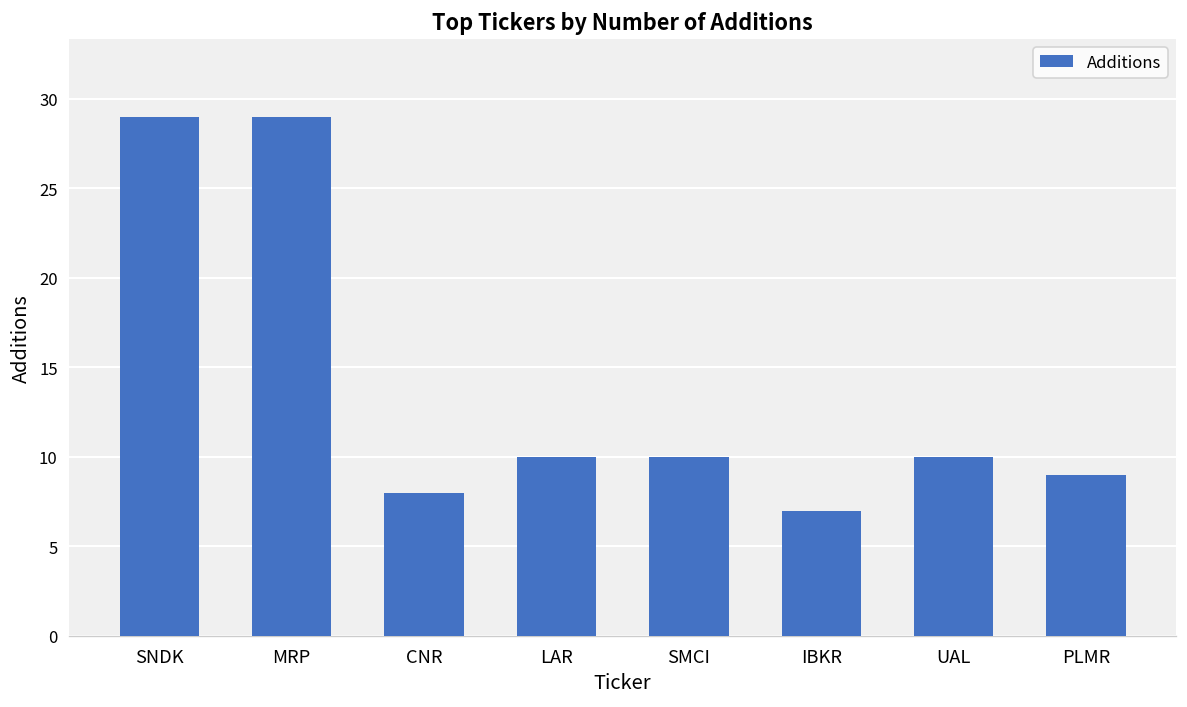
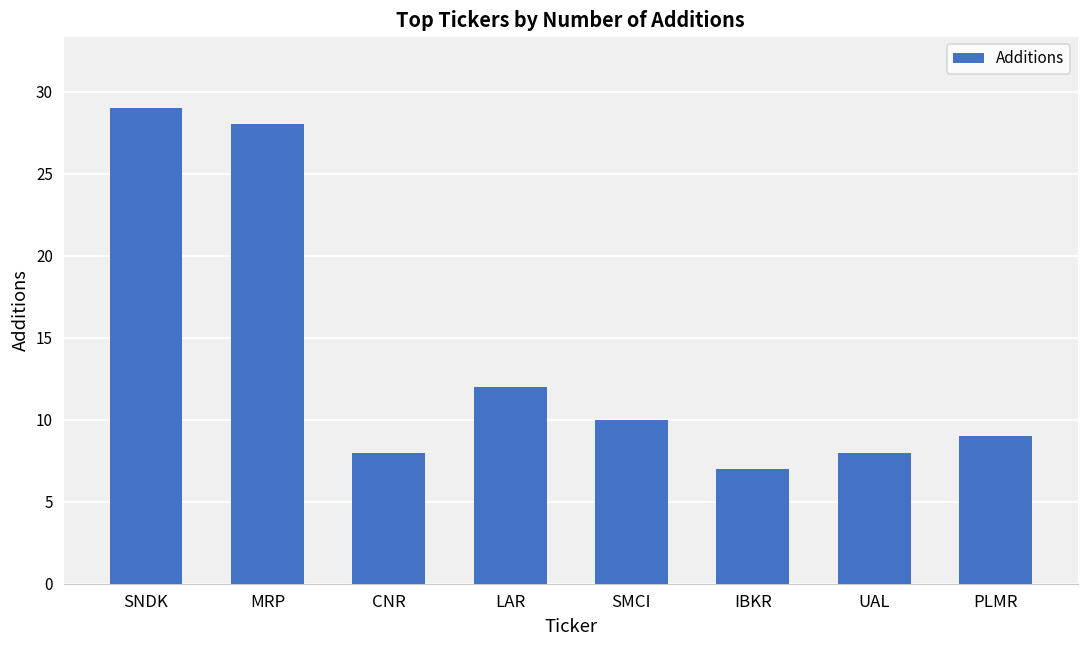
MRP: 29 -> 28
LAR: 10 -> 12
UAL: 10 -> 8
